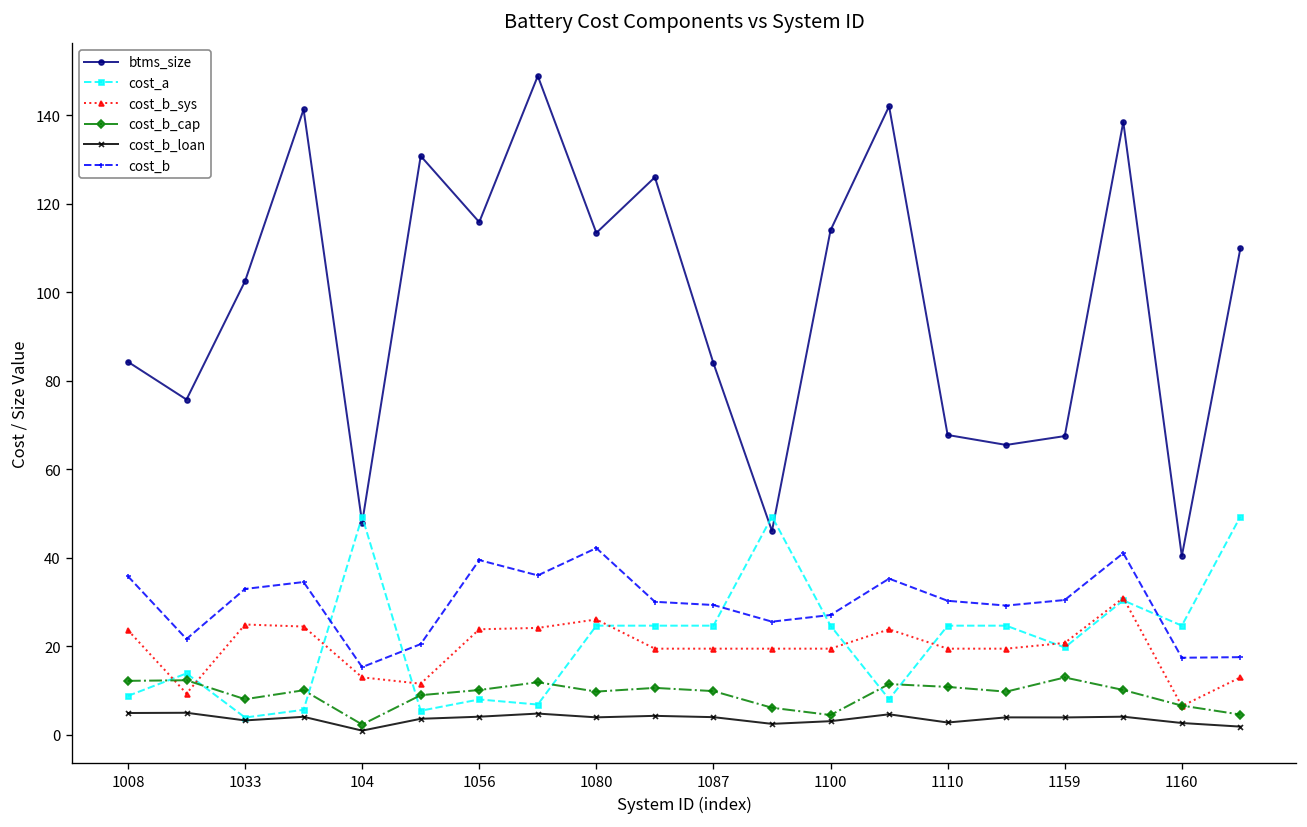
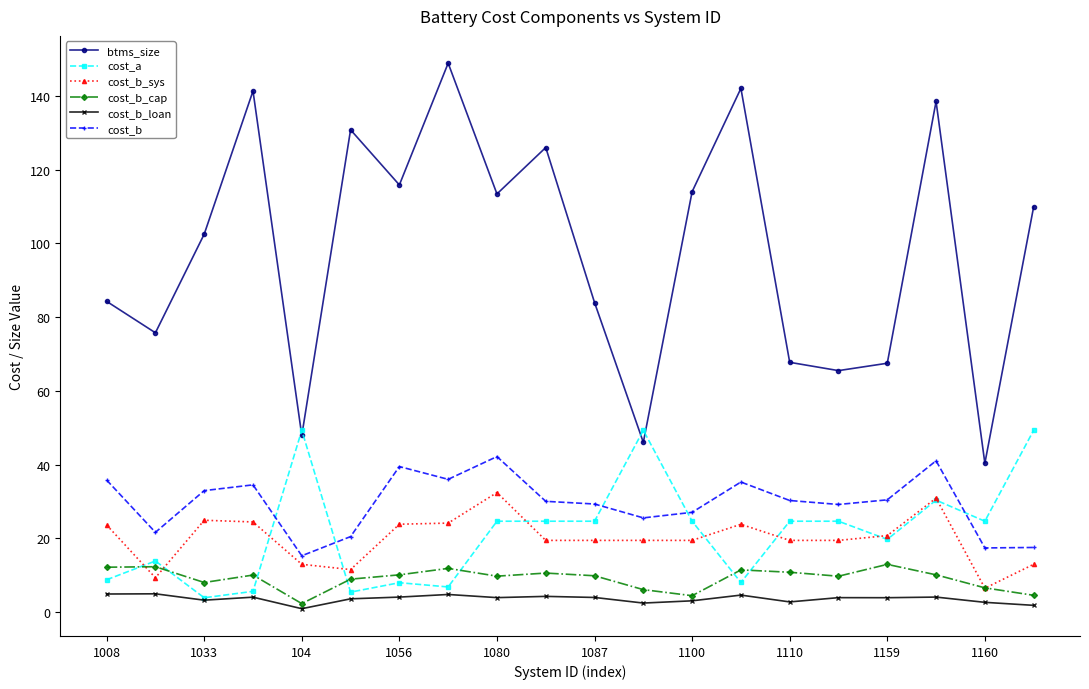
cost_b_sys, 1080: 26 -> 32
